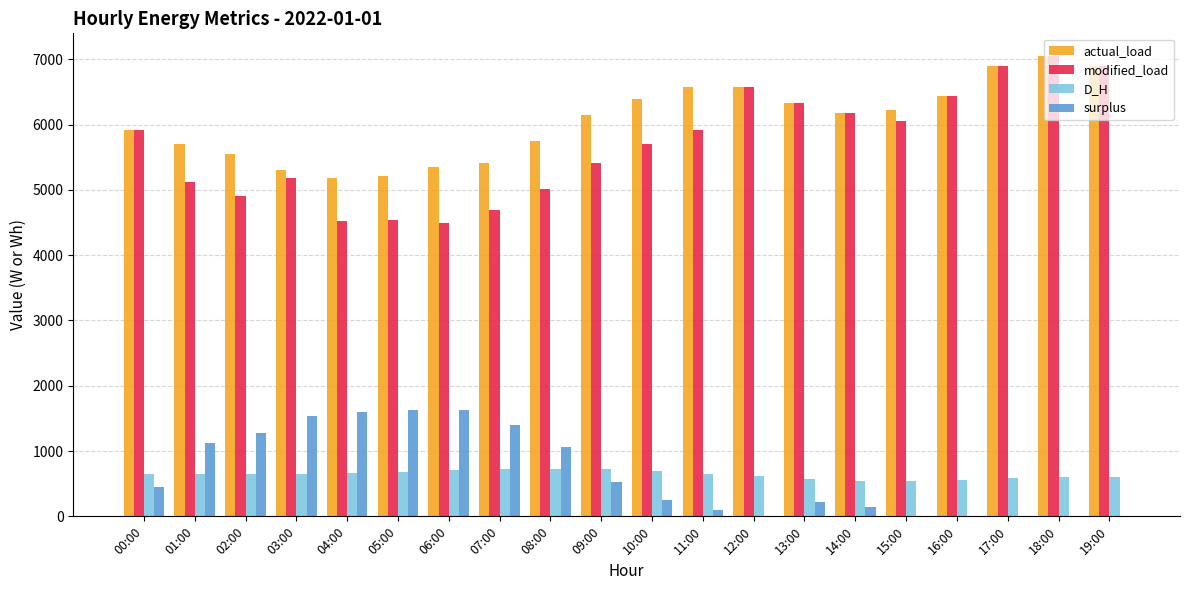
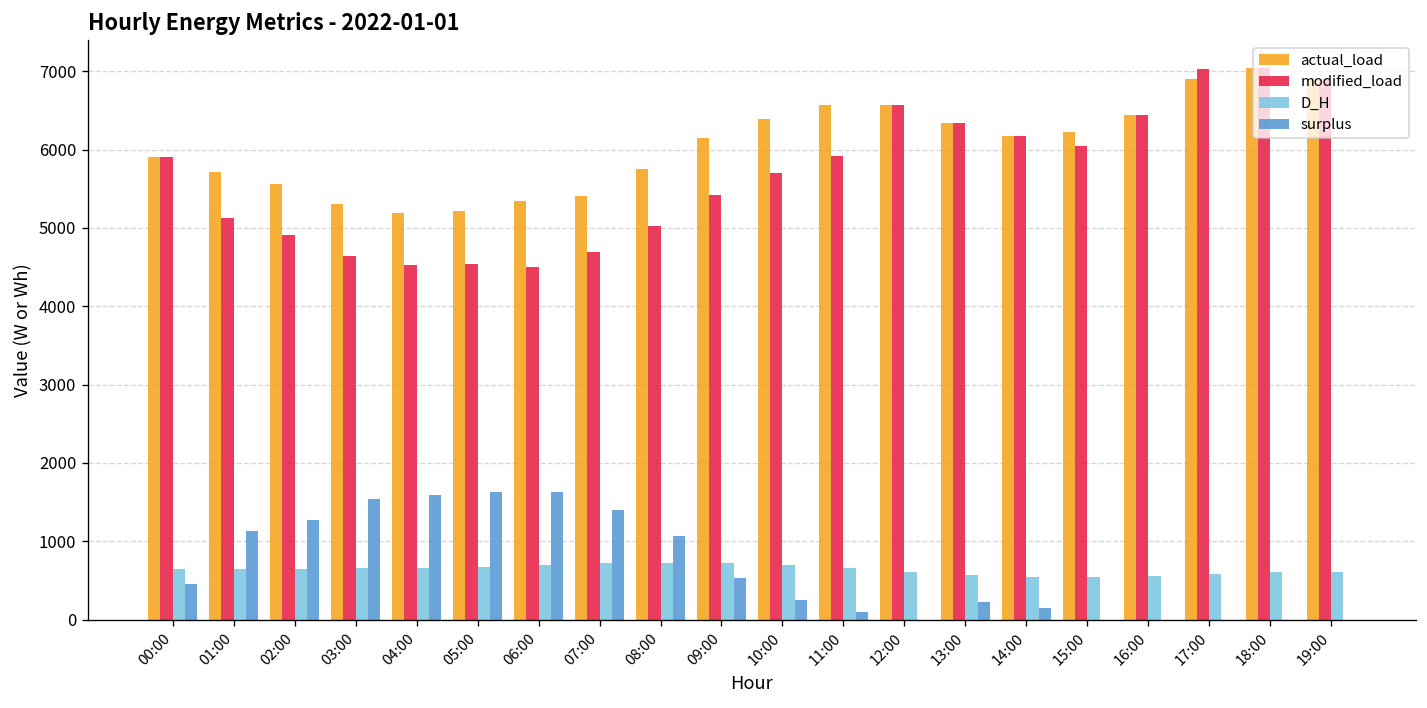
modified_load, 03:00: 5200 -> 4600
modified_load, 17:00: 6900 -> 7000
